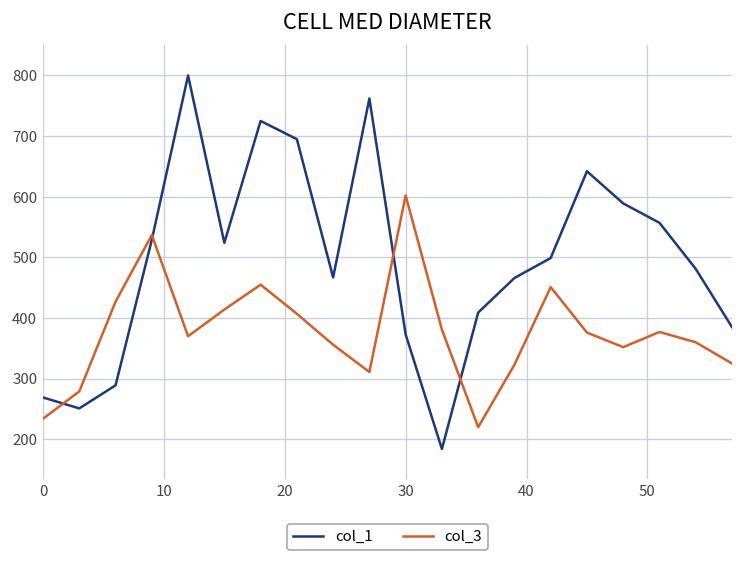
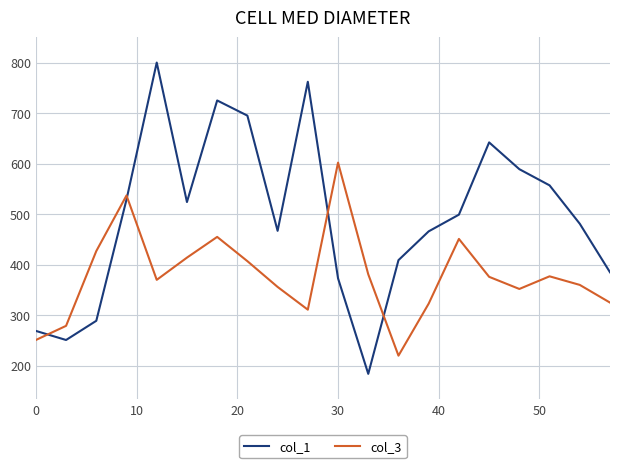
col_3, 0: 230 -> 250
